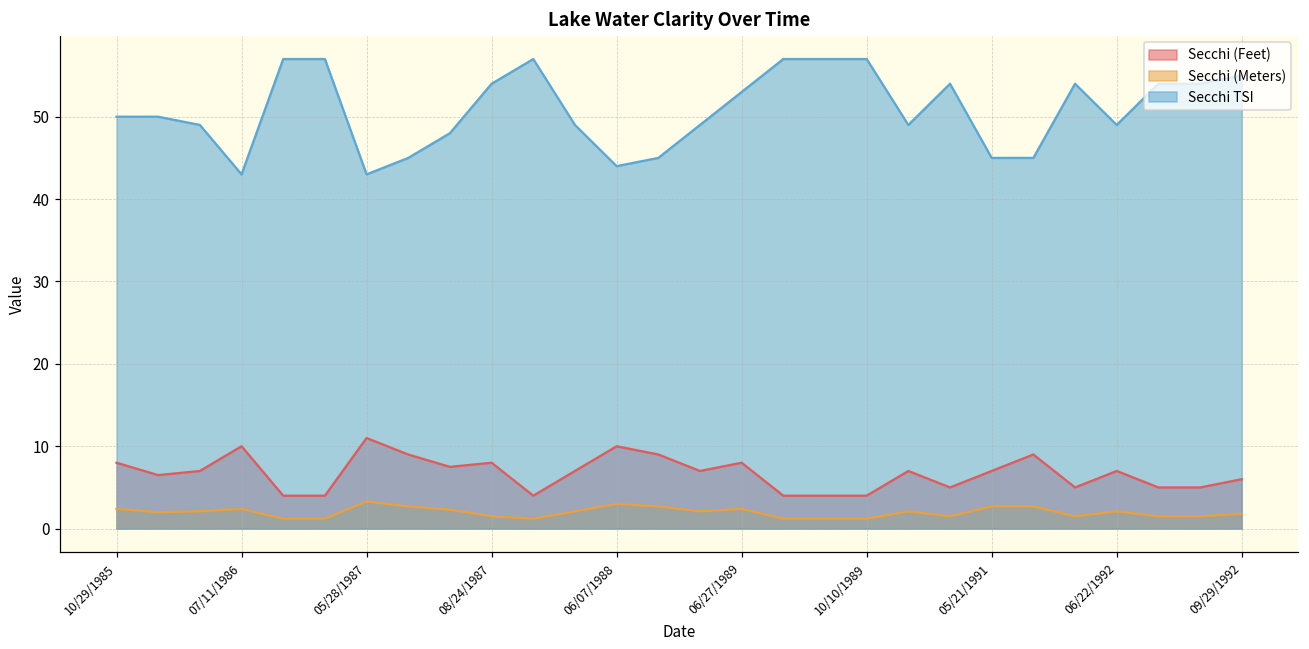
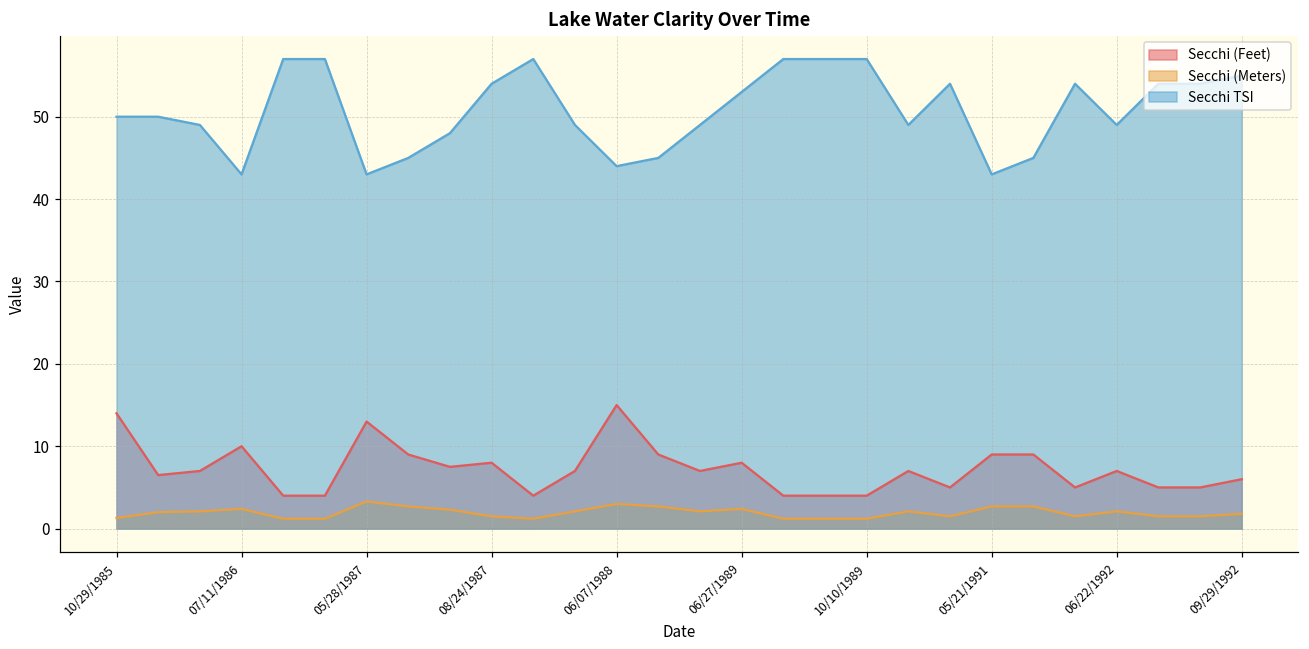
Secchi (Feet), 10/29/1985: 8 -> 14
Secchi (Meters), 10/29/1985: 2 -> 1
Secchi (Feet), 05/28/1987: 11 -> 13
Secchi (Feet), 06/07/1988: 10 -> 15
Secchi (Feet), 05/21/1991: 7 -> 9
Secchi TSI, 05/21/1991: 45 -> 43
